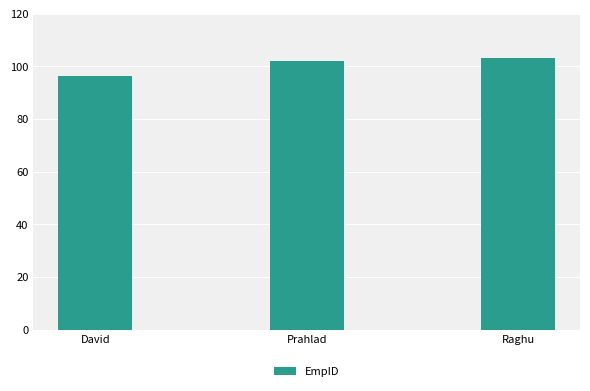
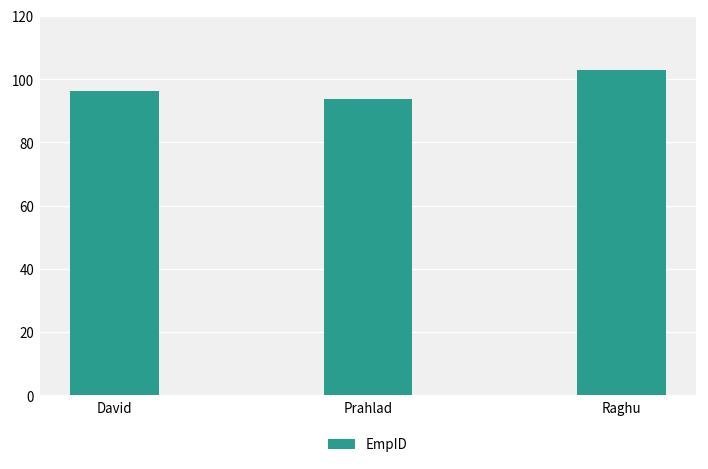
Prahlad: 102 -> 94
